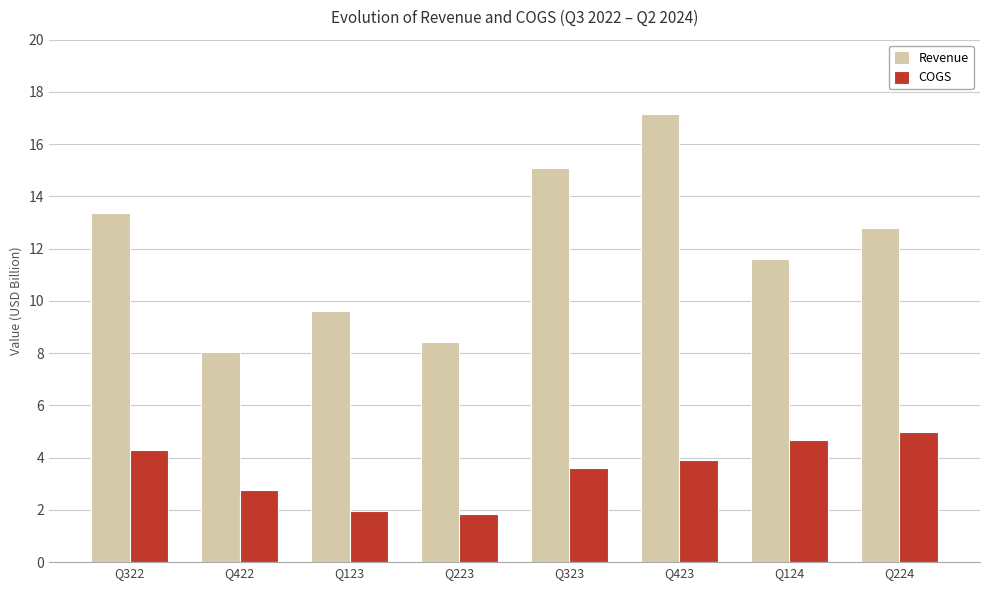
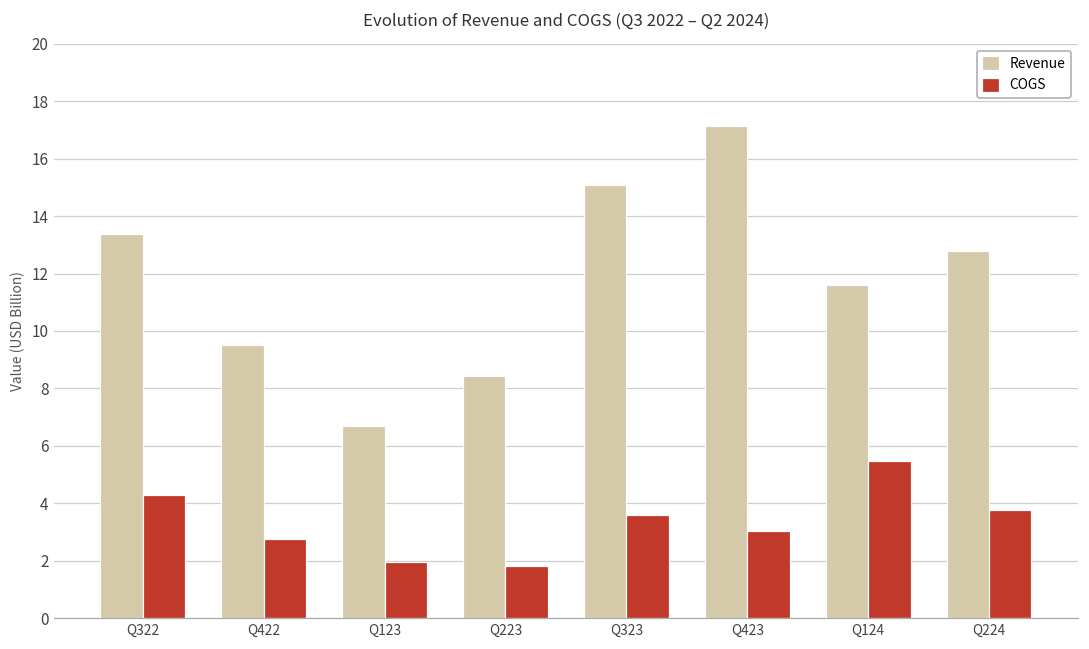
Revenue, Q422: 8.1 -> 9.5
Revenue, Q123: 9.6 -> 6.7
COGS, Q423: 3.9 -> 3.0
COGS, Q124: 4.7 -> 5.5
COGS, Q224: 5.0 -> 3.8
